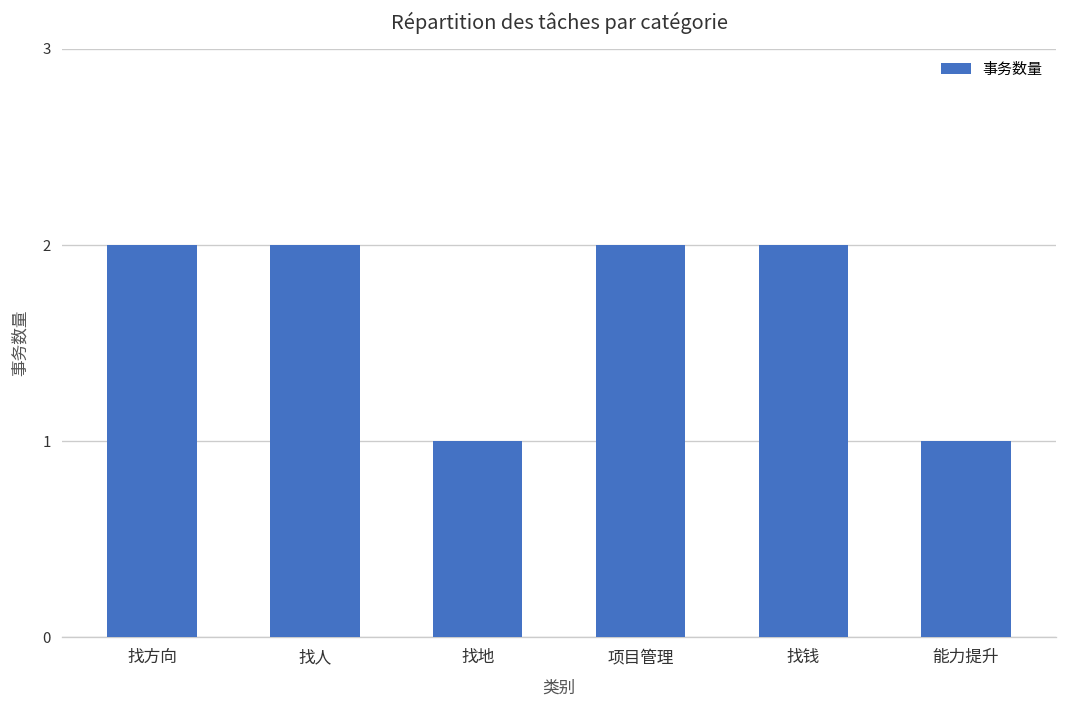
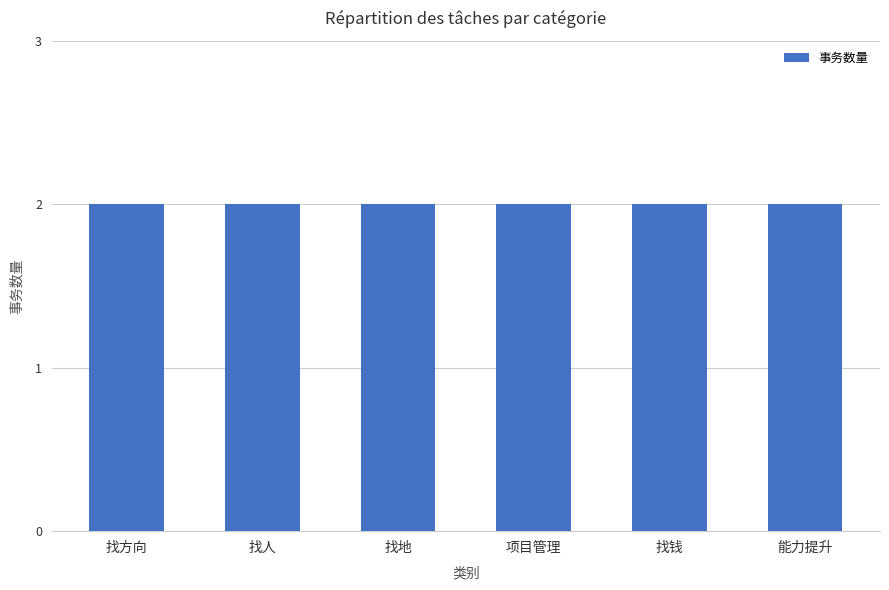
找地: 1 -> 2
能力提升: 1 -> 2
